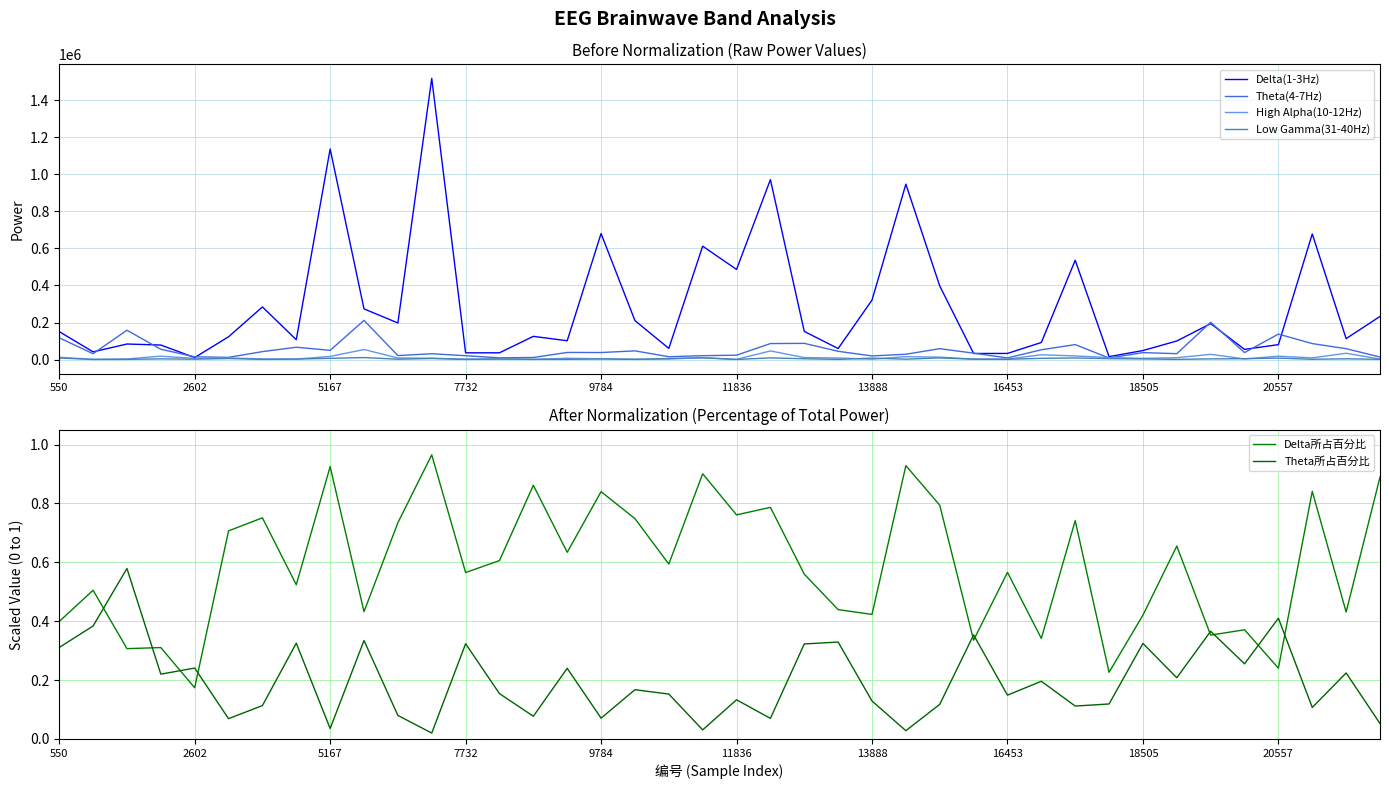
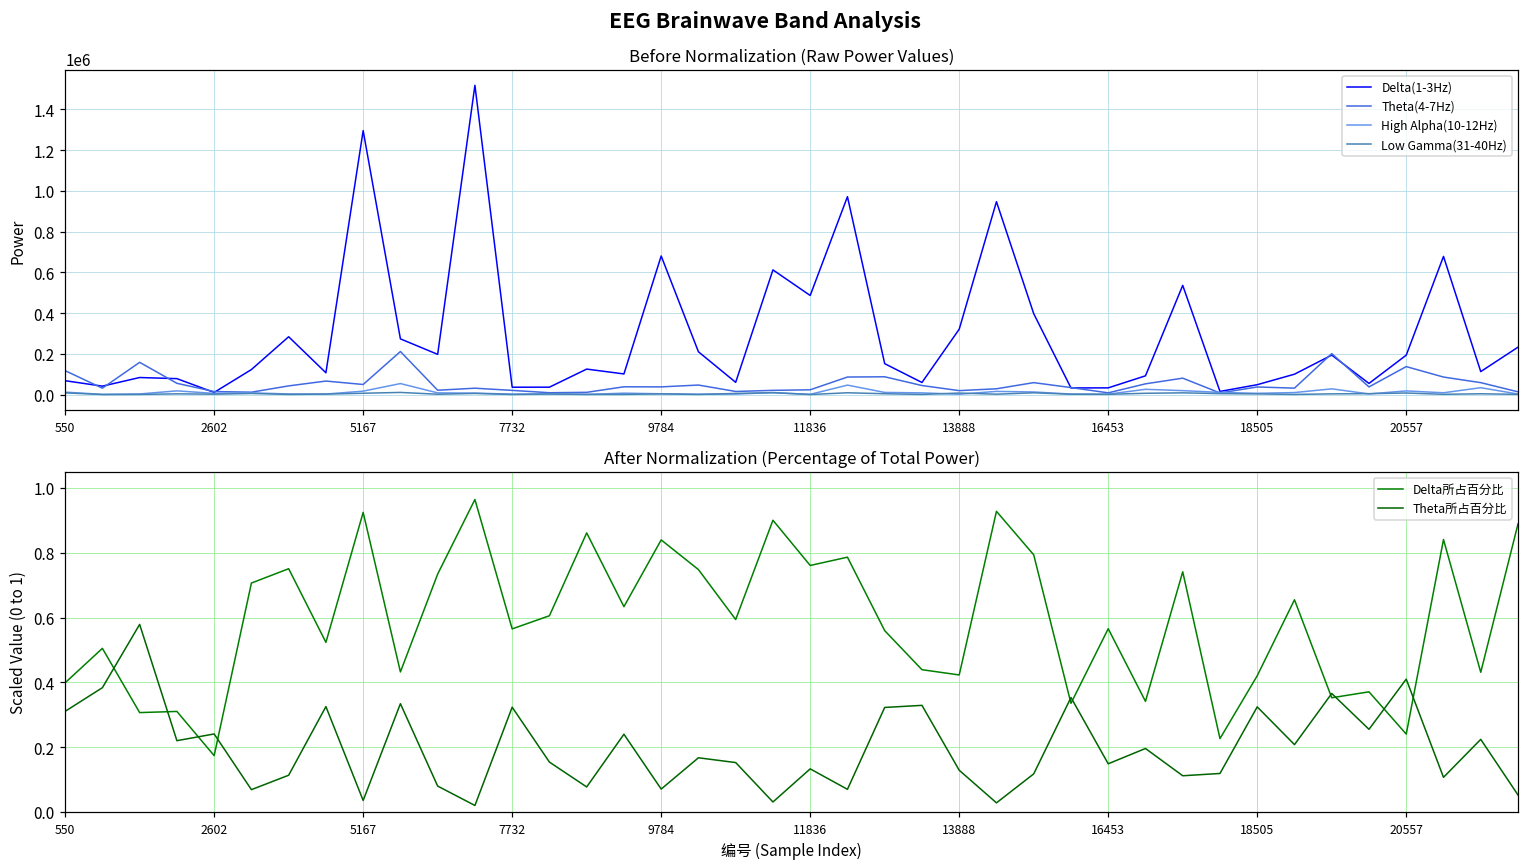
Before Normalization (Raw Power Values), Delta(1-3Hz), 550: 150000 -> 70000
Before Normalization (Raw Power Values), Delta(1-3Hz), 5167: 1140000 -> 1300000
Before Normalization (Raw Power Values), Delta(1-3Hz), 20557: 80000 -> 190000
